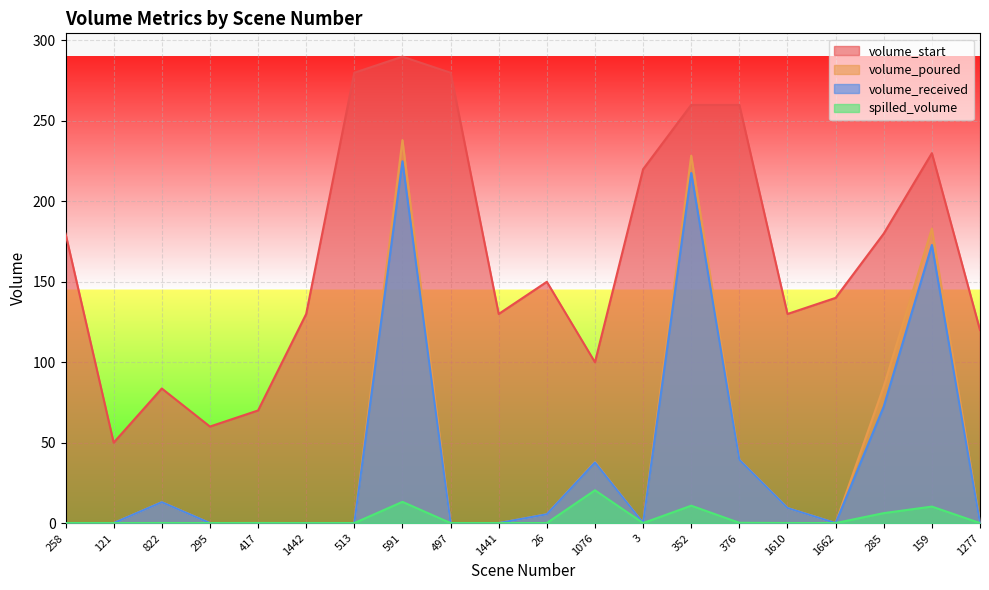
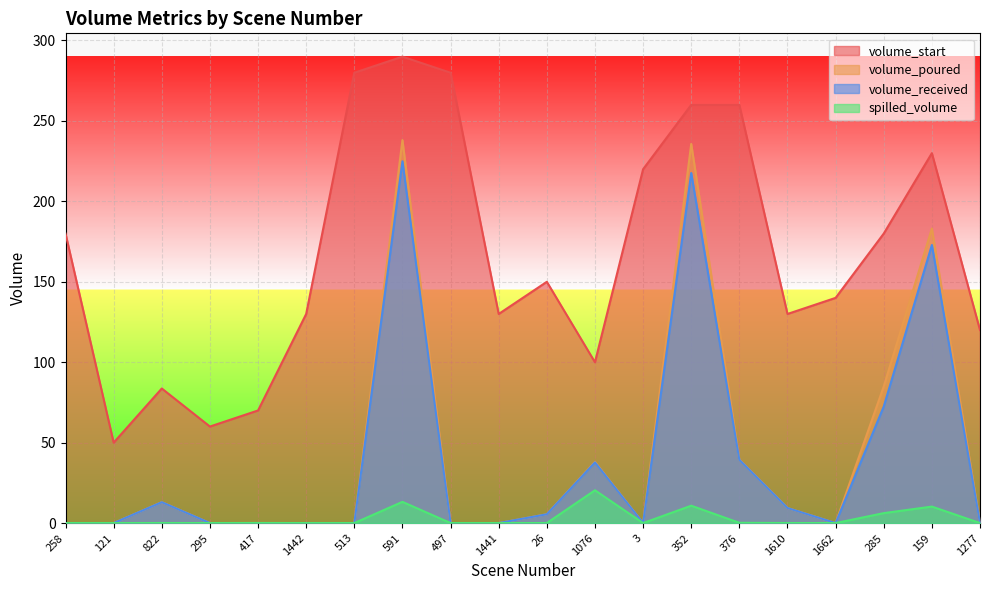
volume_poured, 352: 228 -> 236
